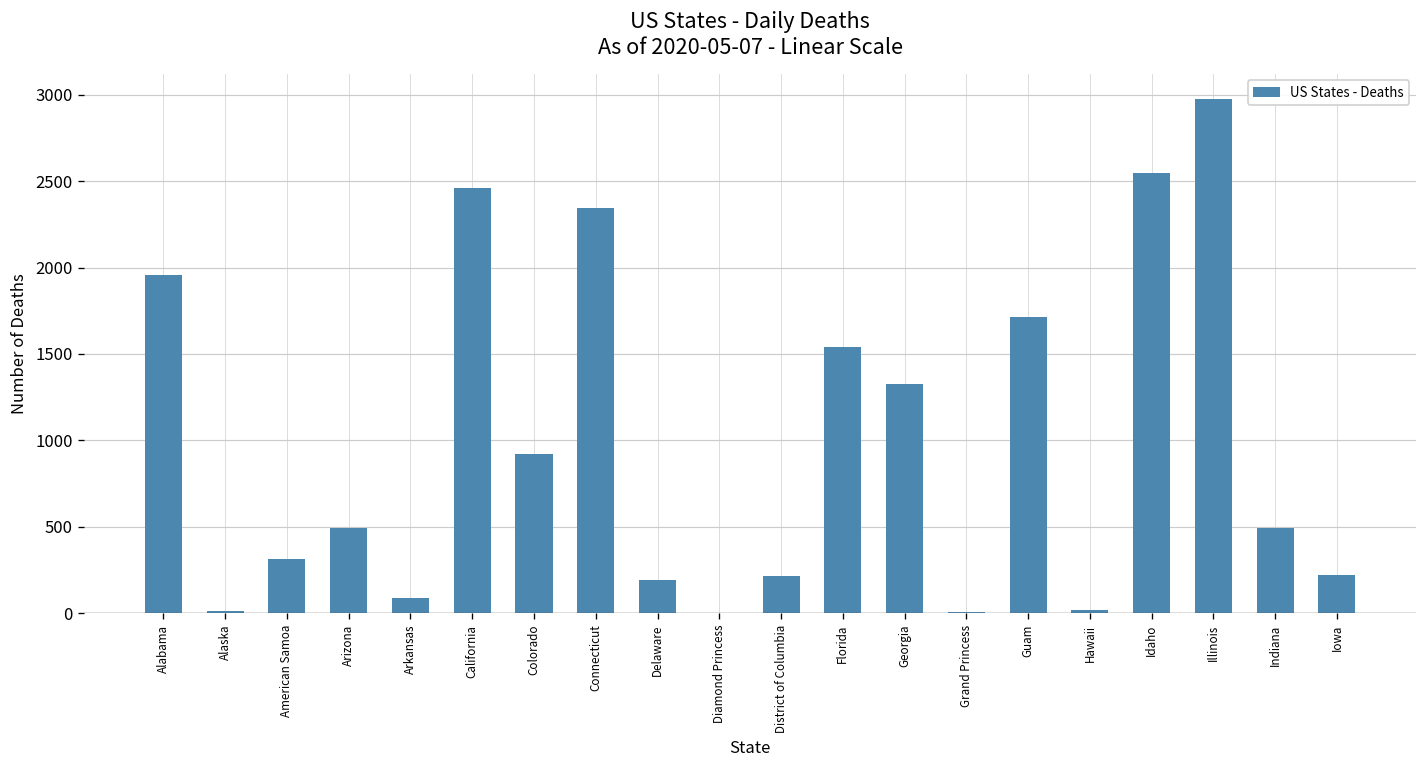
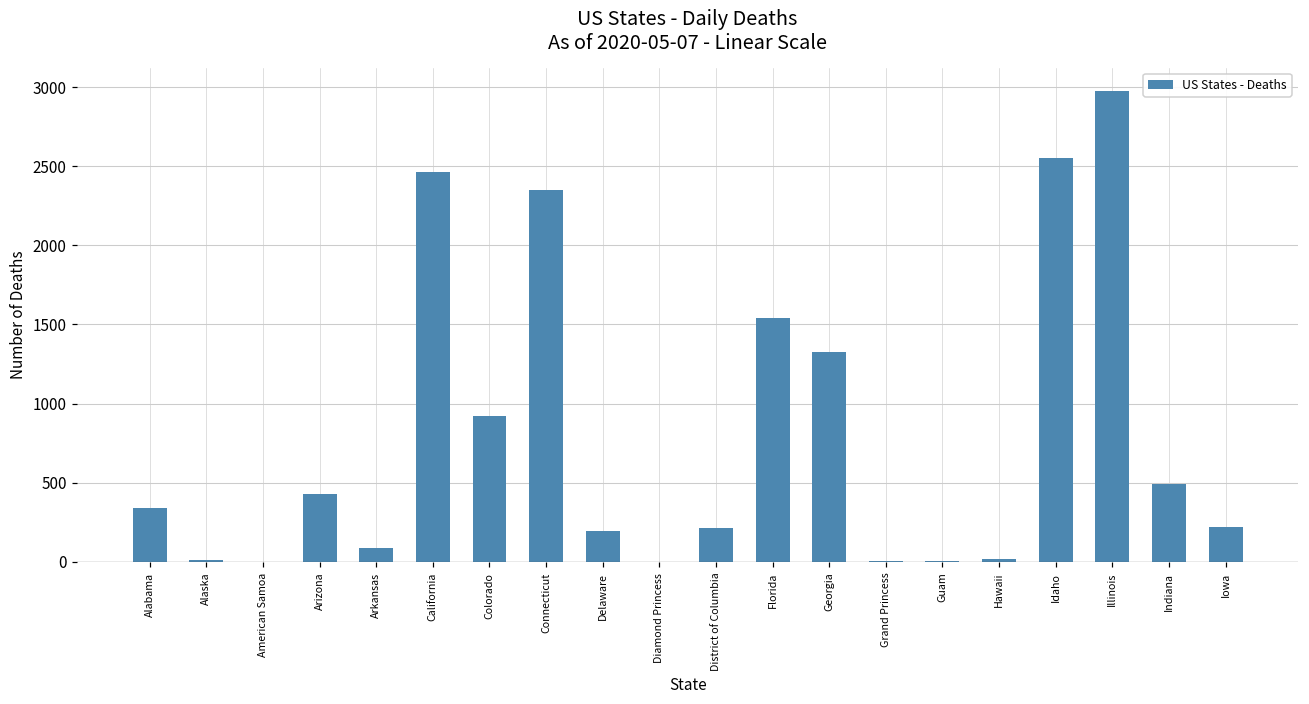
Alabama: 1960 -> 340
American Samoa: 310 -> 0
Arizona: 490 -> 430
Guam: 1710 -> 10
